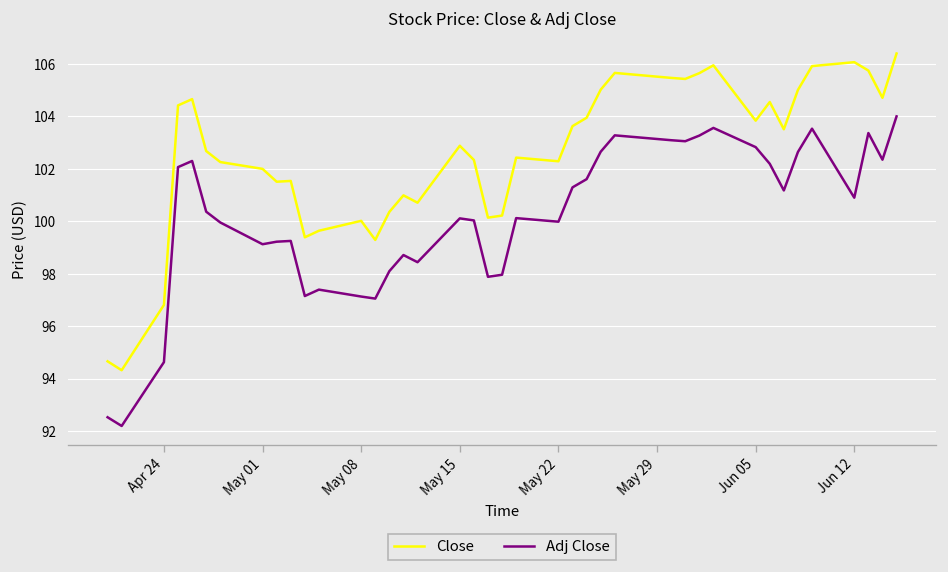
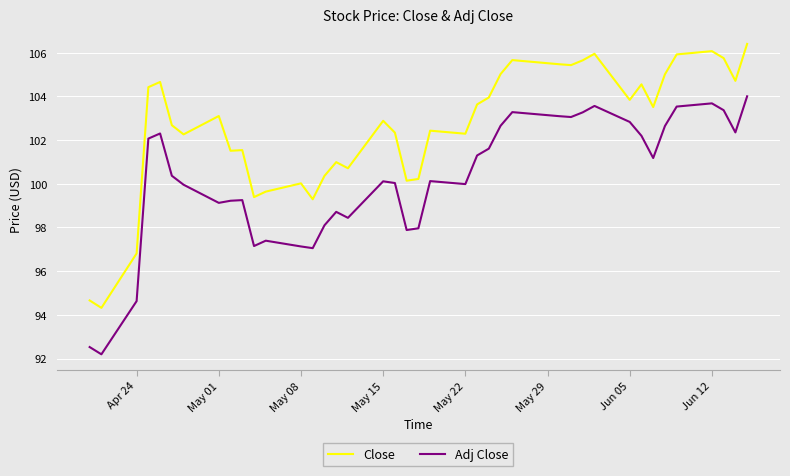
Close, May 01: 102.0 -> 103.1
Adj Close, Jun 12: 100.9 -> 103.7
